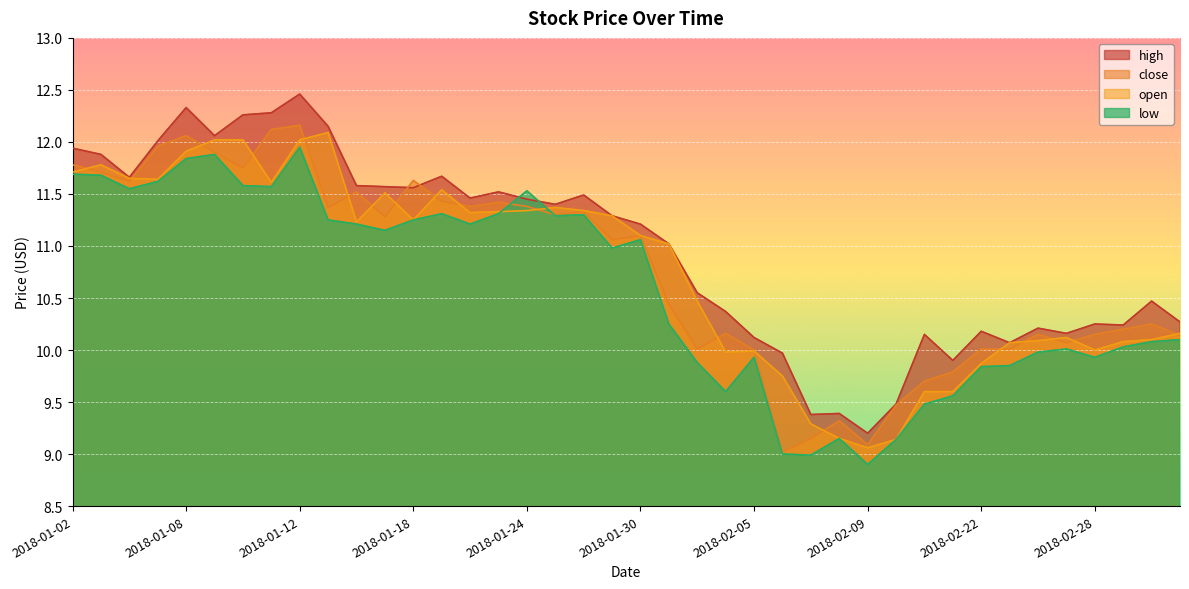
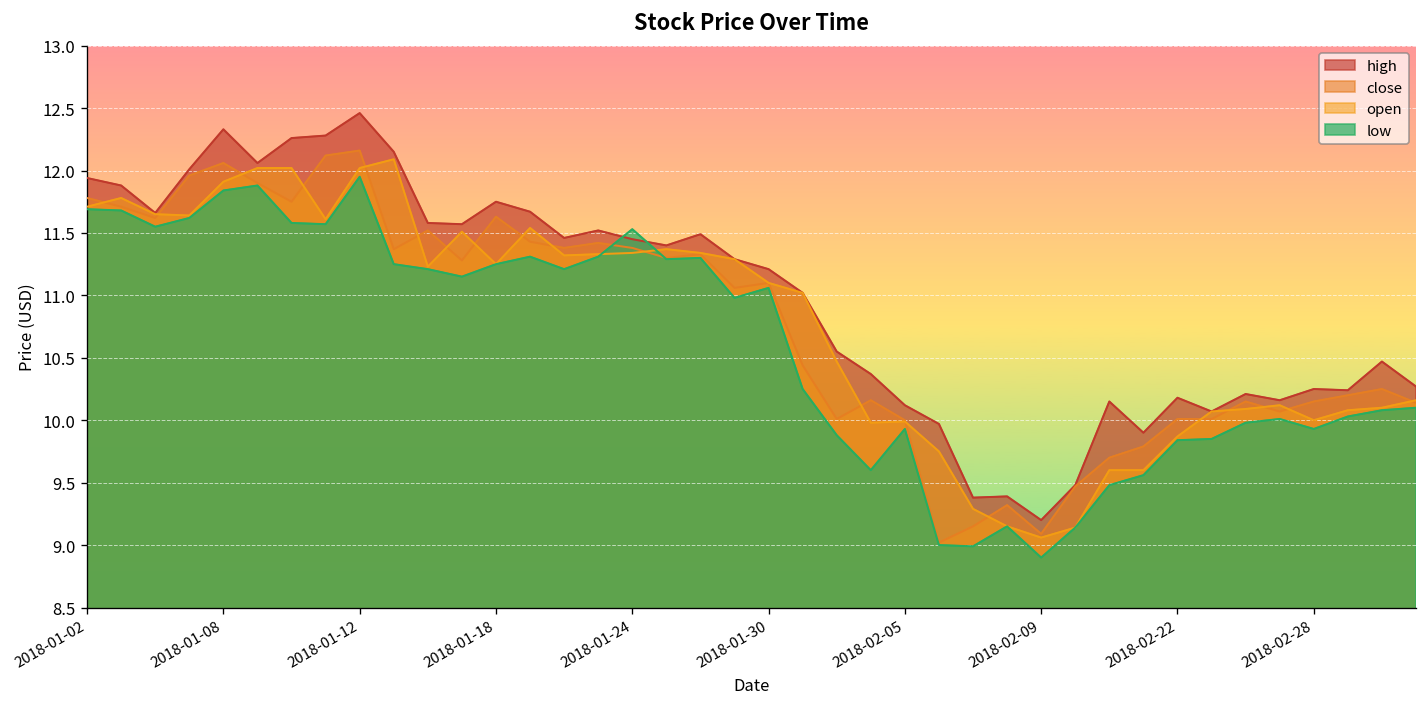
high, 2018-01-18: 11.56 -> 11.75
